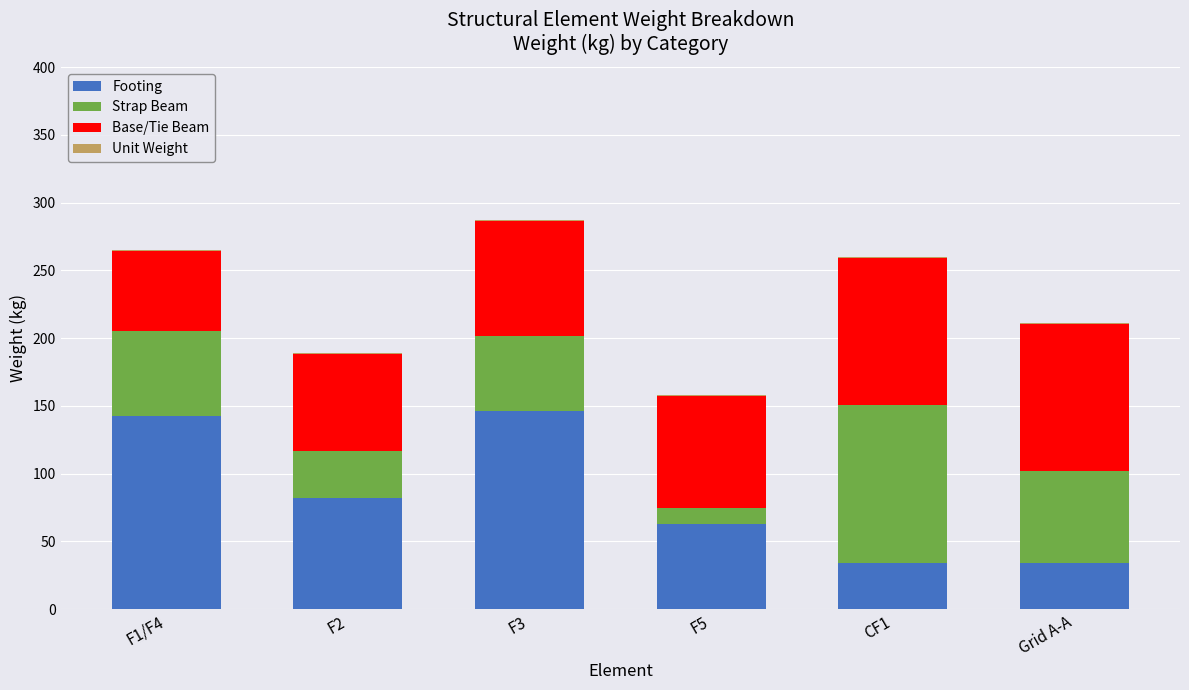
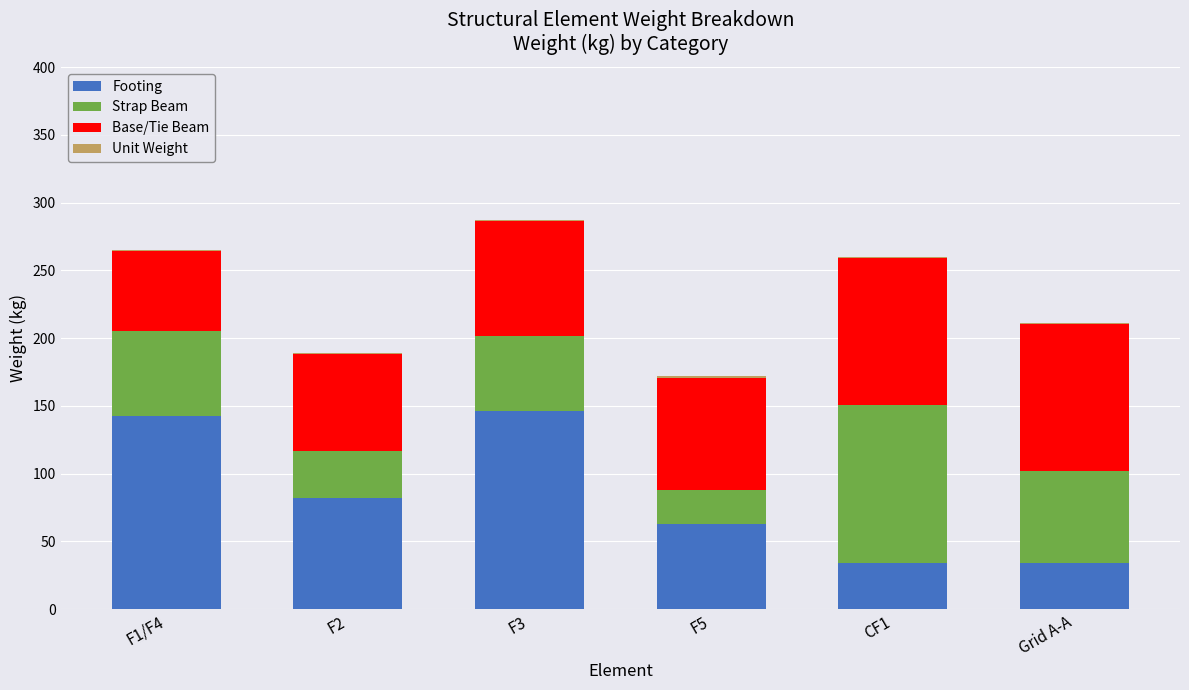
Strap Beam, F5: 12 -> 25
